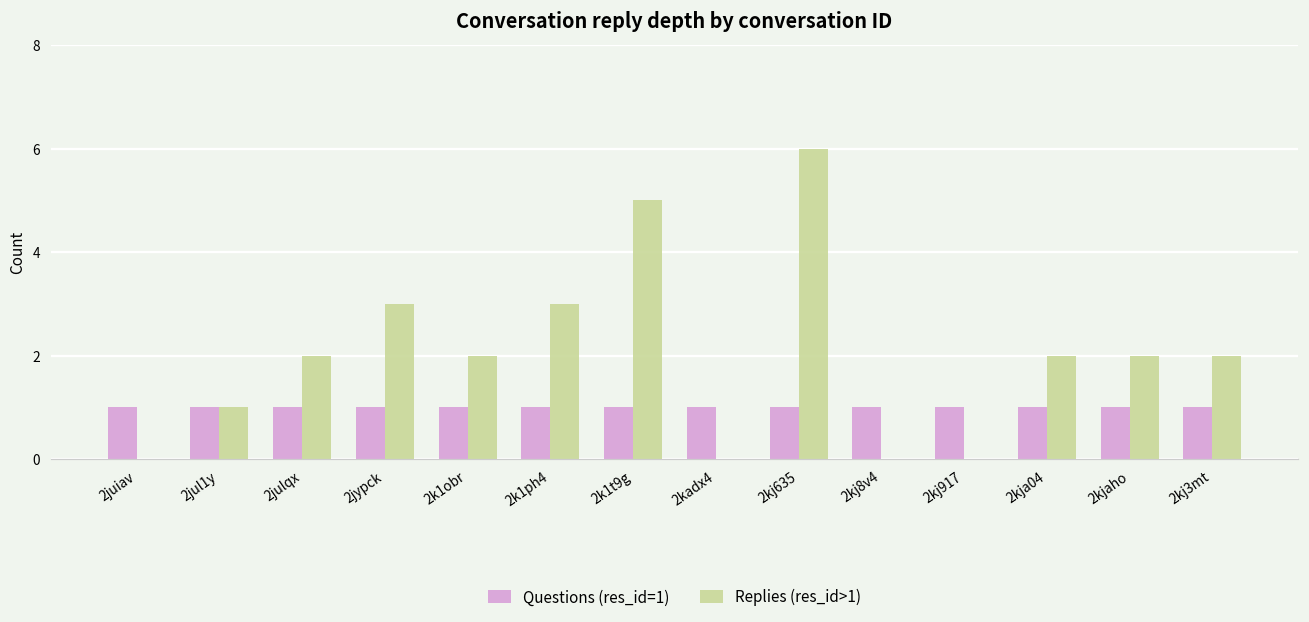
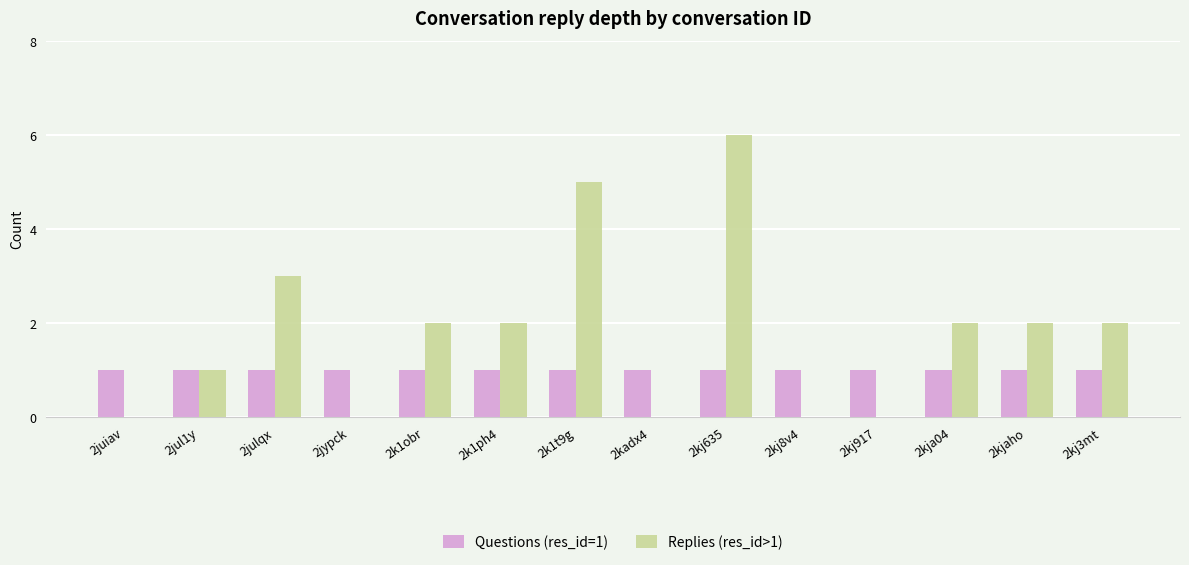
Replies (res_id>1), 2julqx: 2 -> 3
Replies (res_id>1), 2jypck: 3 -> 0
Replies (res_id>1), 2k1ph4: 3 -> 2
